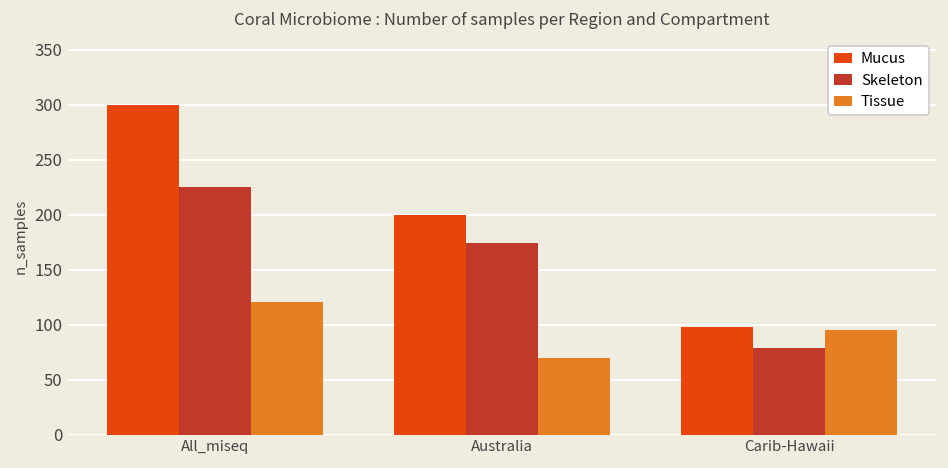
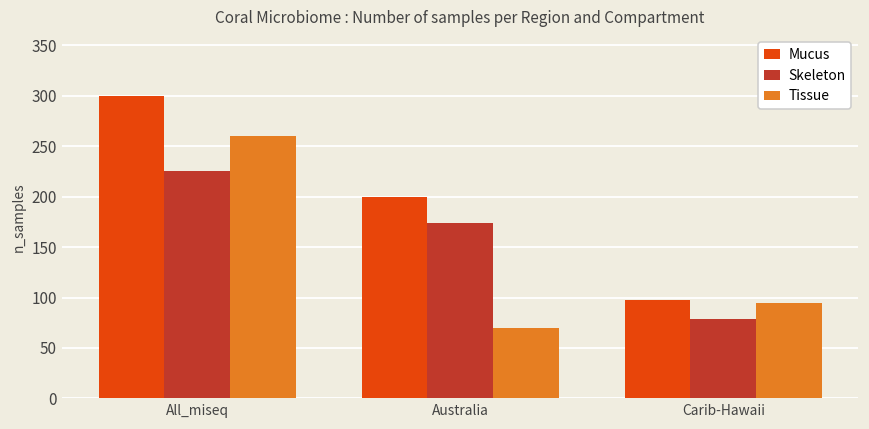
Tissue, All_miseq: 120 -> 260
